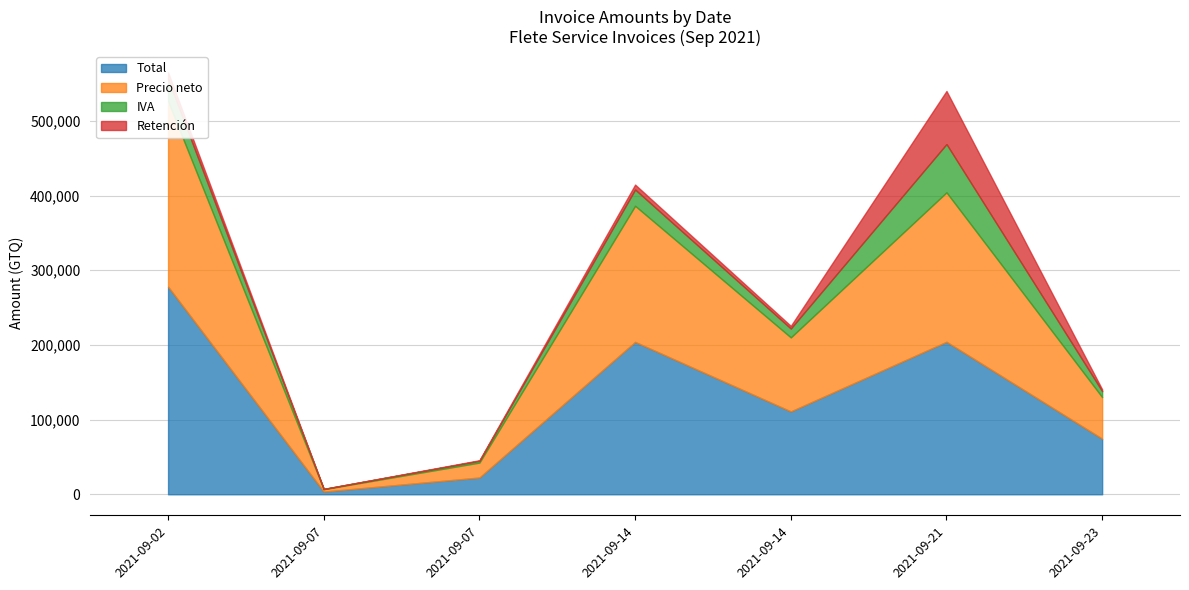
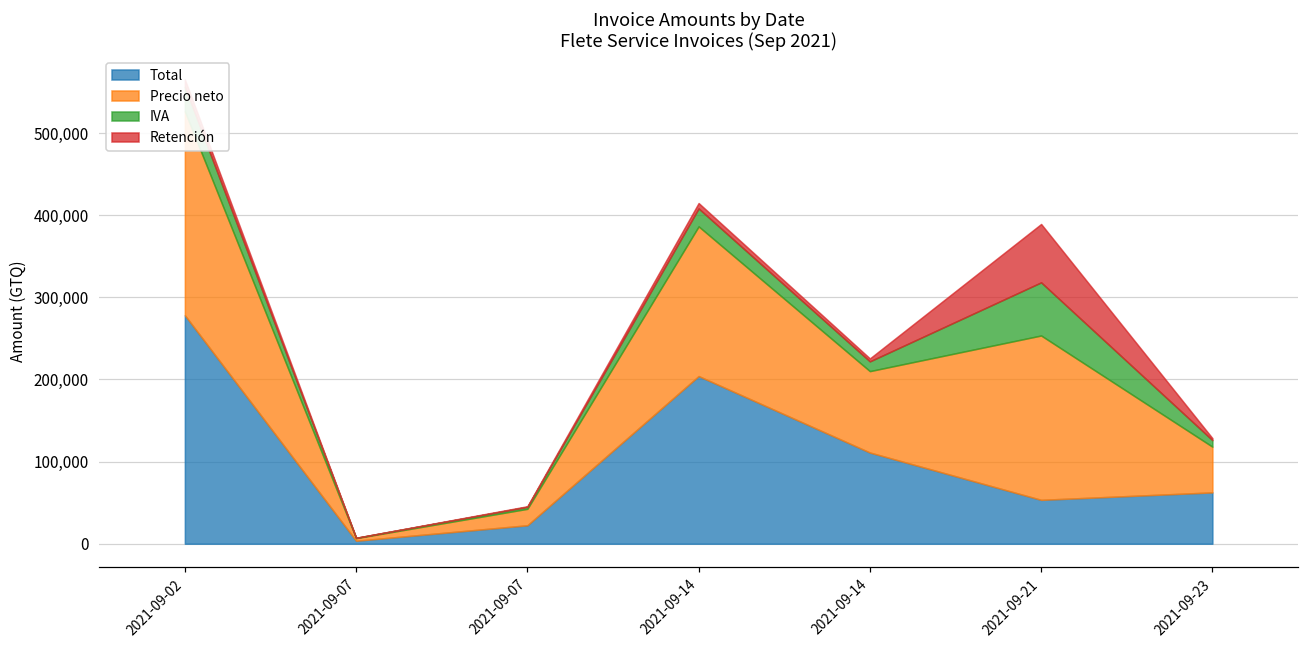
Total, 2021-09-21: 200,000 -> 50,000
Total, 2021-09-23: 70,000 -> 60,000
